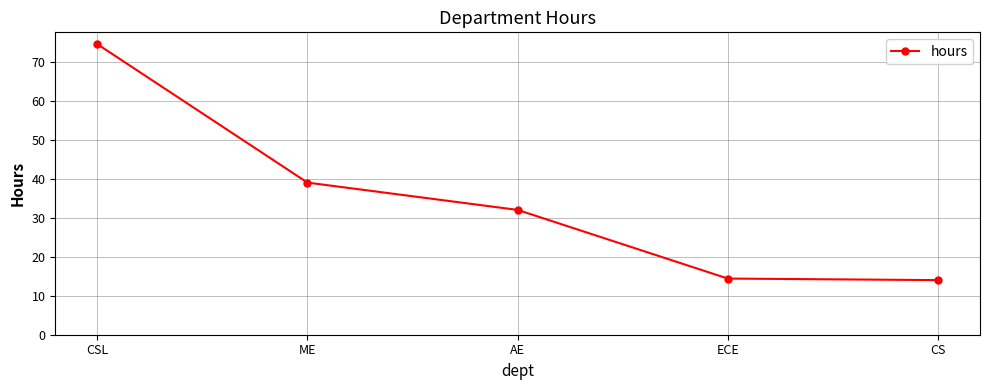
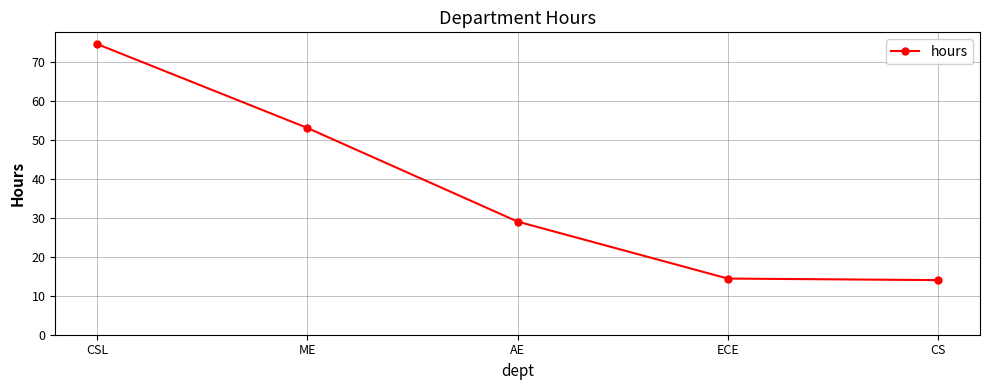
ME: 39 -> 53
AE: 32 -> 29
